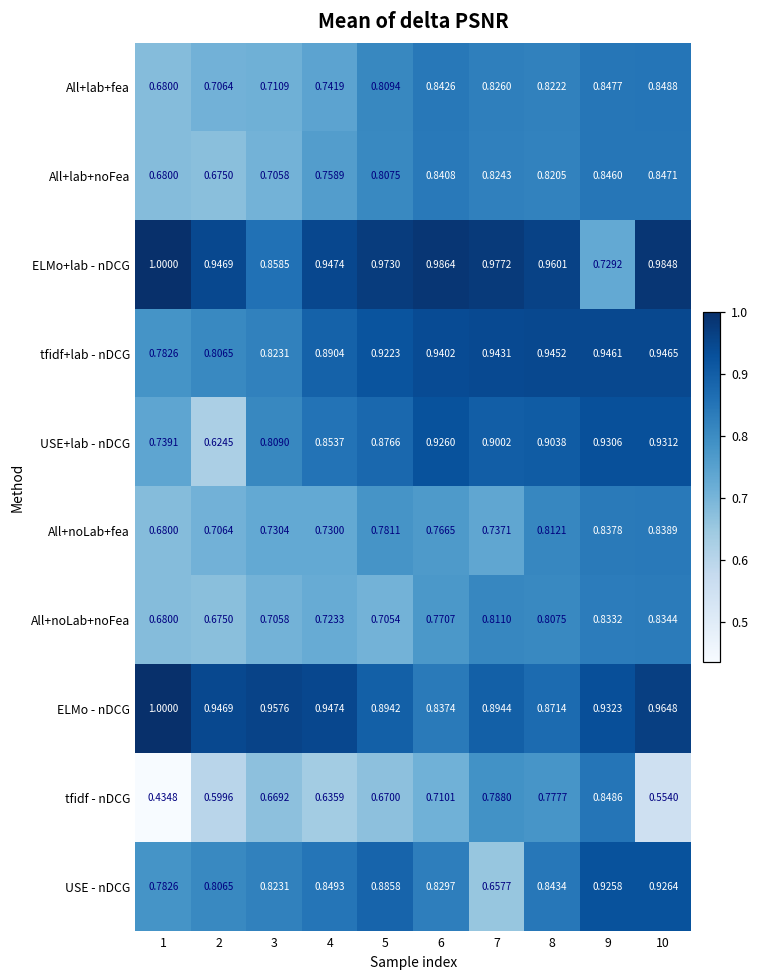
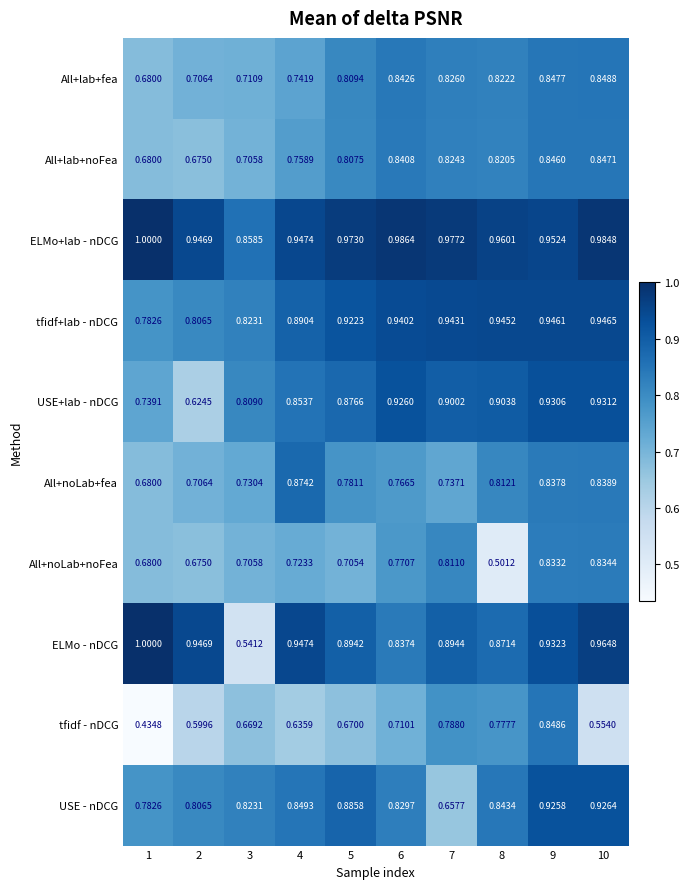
ELMo+lab - nDCG, 9: 0.7292 -> 0.9524
All+noLab+fea, 4: 0.7300 -> 0.8742
All+noLab+noFea, 8: 0.8075 -> 0.5012
ELMo - nDCG, 3: 0.9576 -> 0.5412
